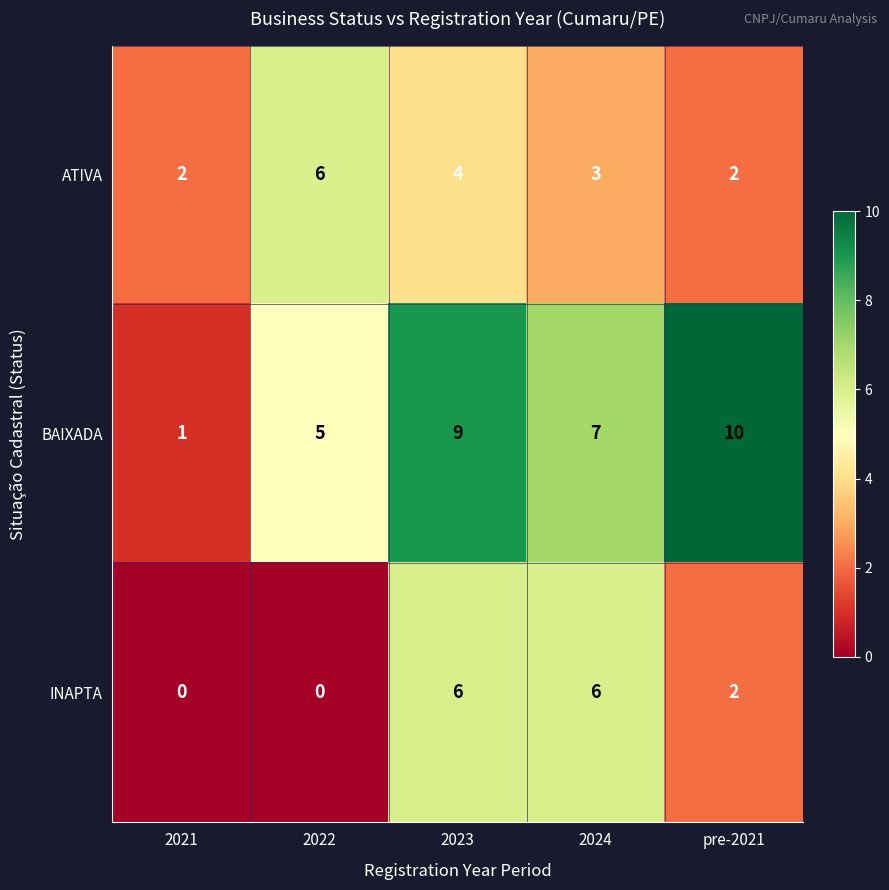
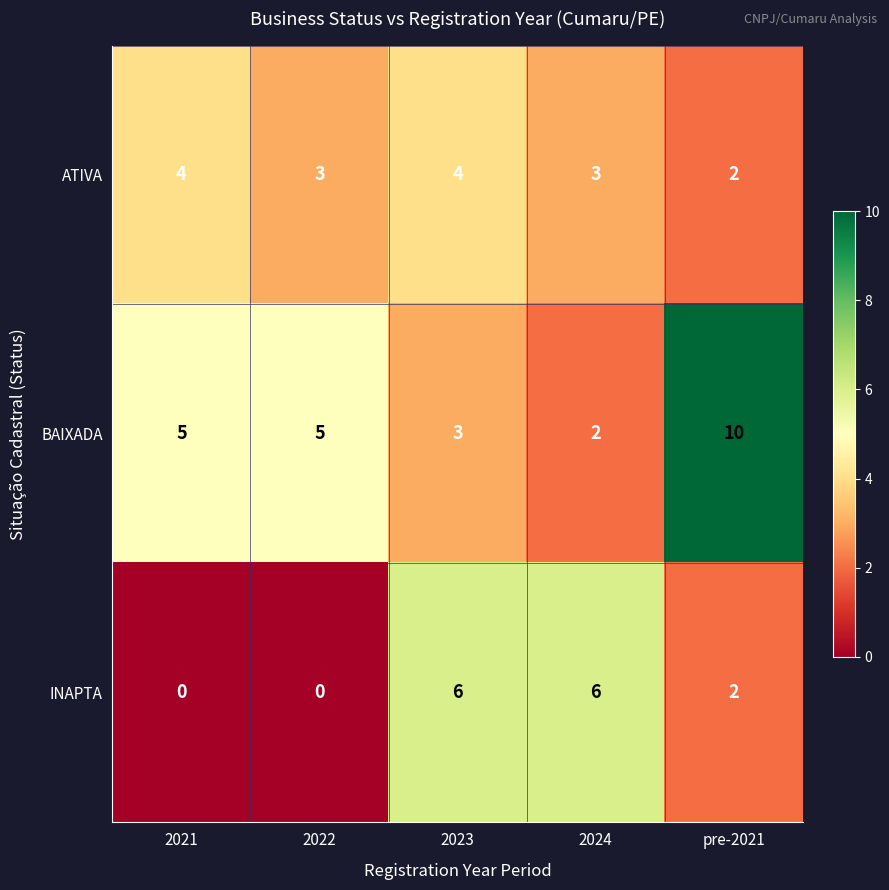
ATIVA, 2021: 2 -> 4
ATIVA, 2022: 6 -> 3
BAIXADA, 2021: 1 -> 5
BAIXADA, 2023: 9 -> 3
BAIXADA, 2024: 7 -> 2
